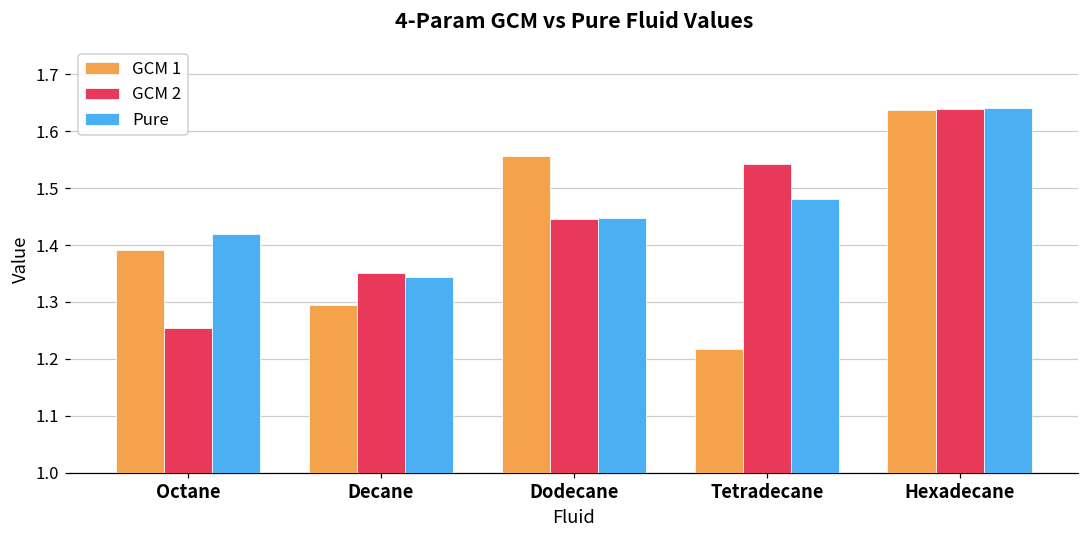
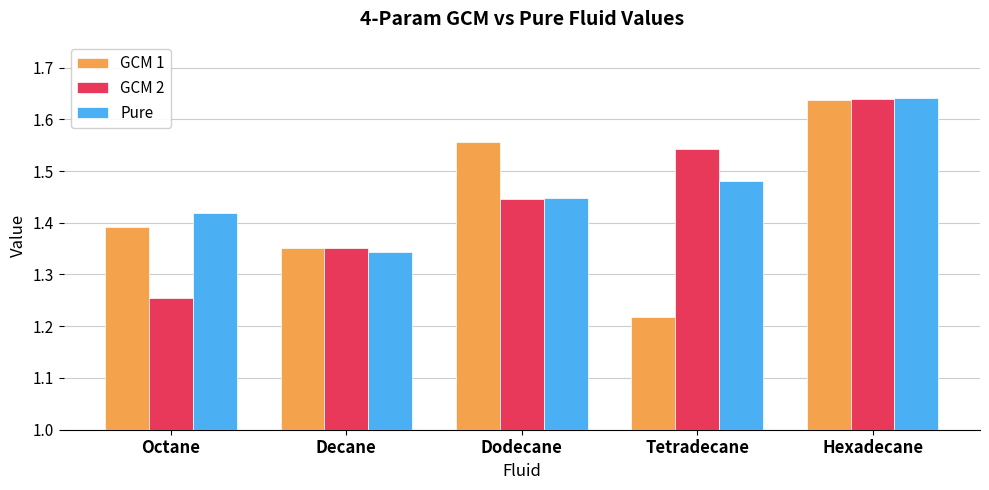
GCM 1, Decane: 1.30 -> 1.35
